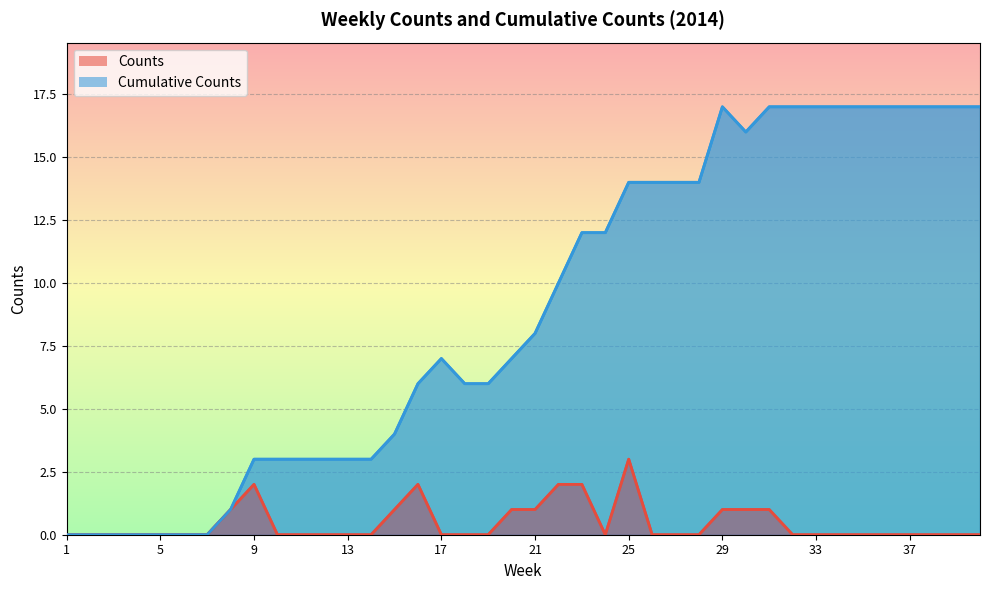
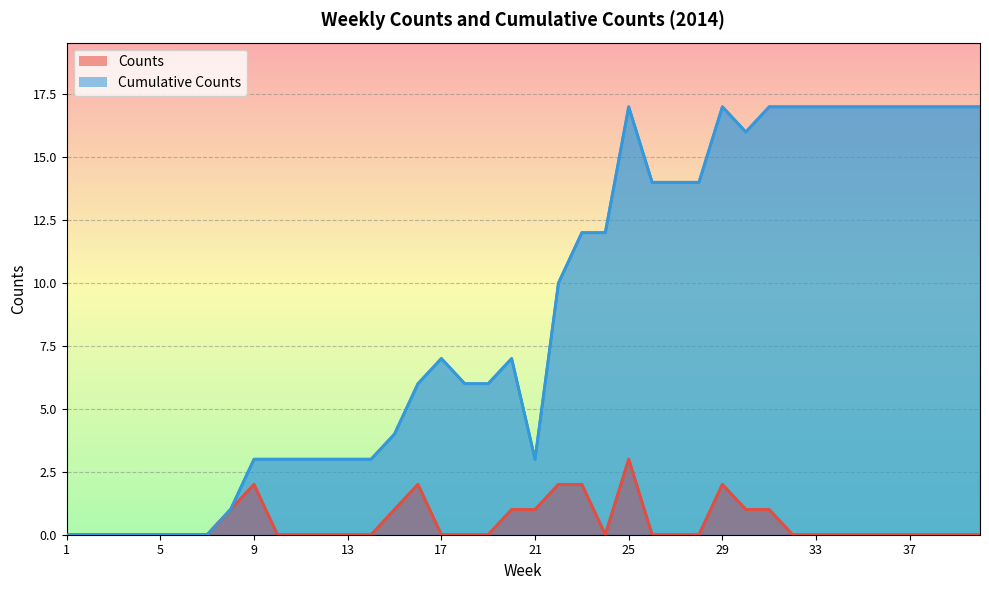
Cumulative Counts, 21: 8 -> 3
Cumulative Counts, 25: 14 -> 17
Counts, 29: 1 -> 2
